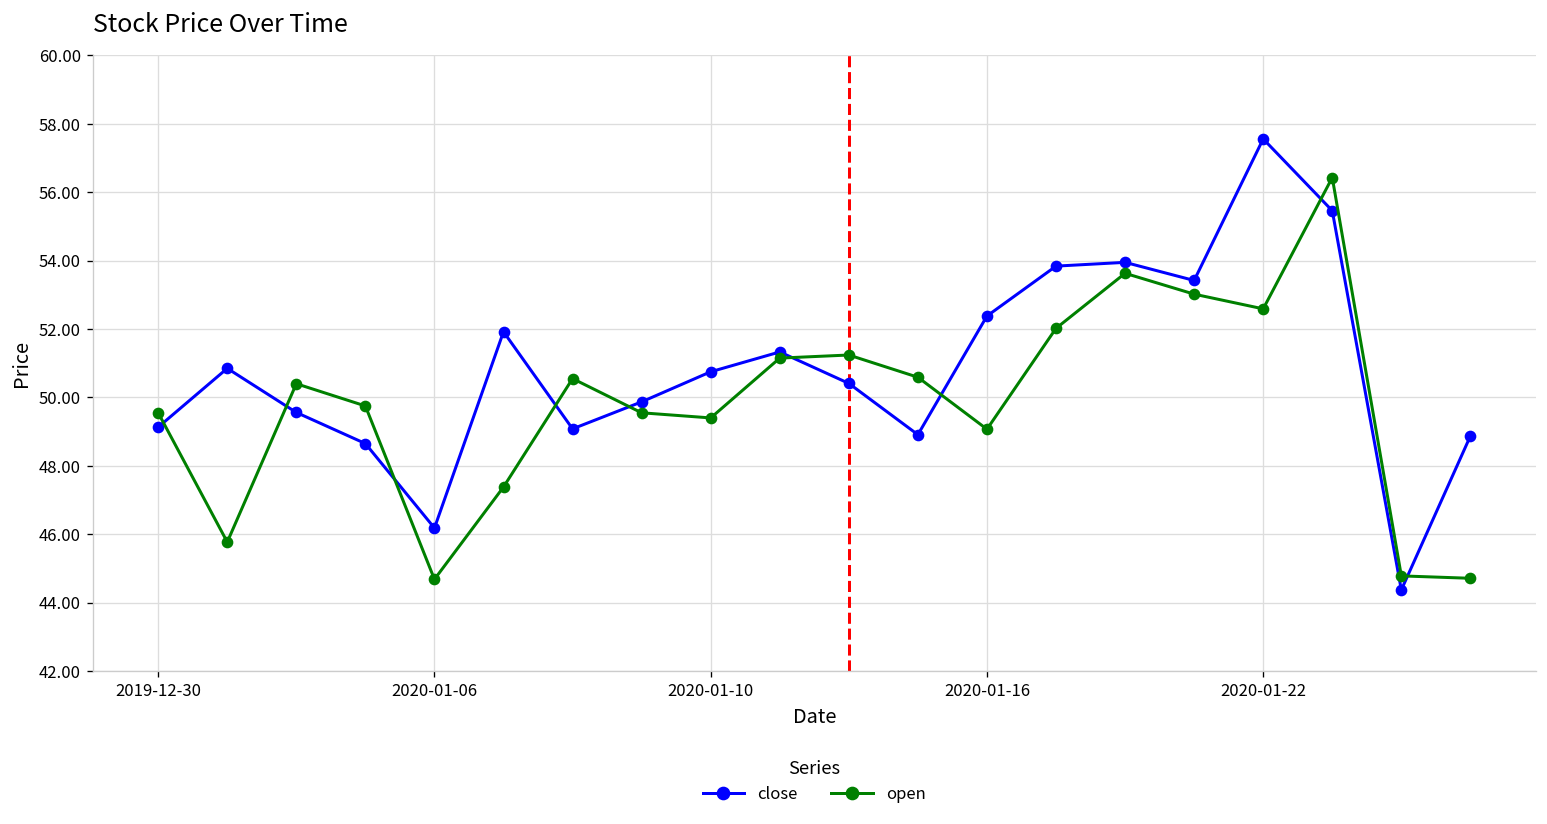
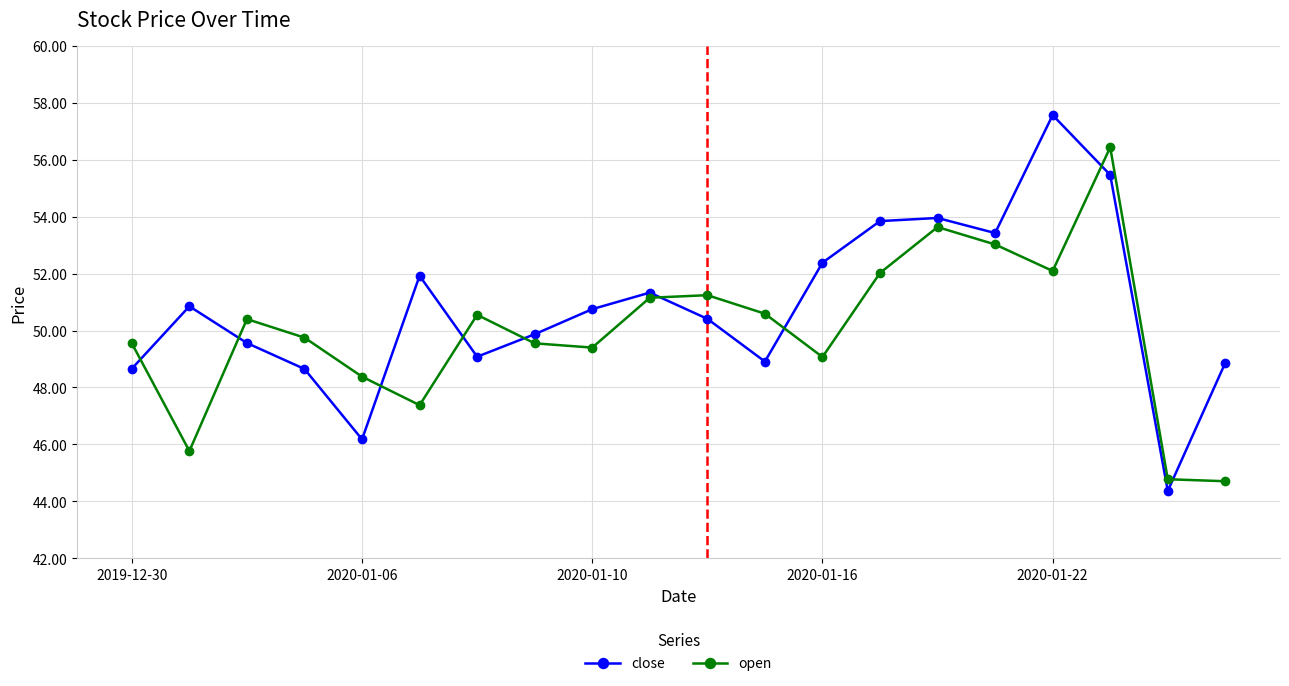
close, 2019-12-30: 49.1 -> 48.7
open, 2020-01-06: 44.7 -> 48.4
open, 2020-01-22: 52.6 -> 52.1
